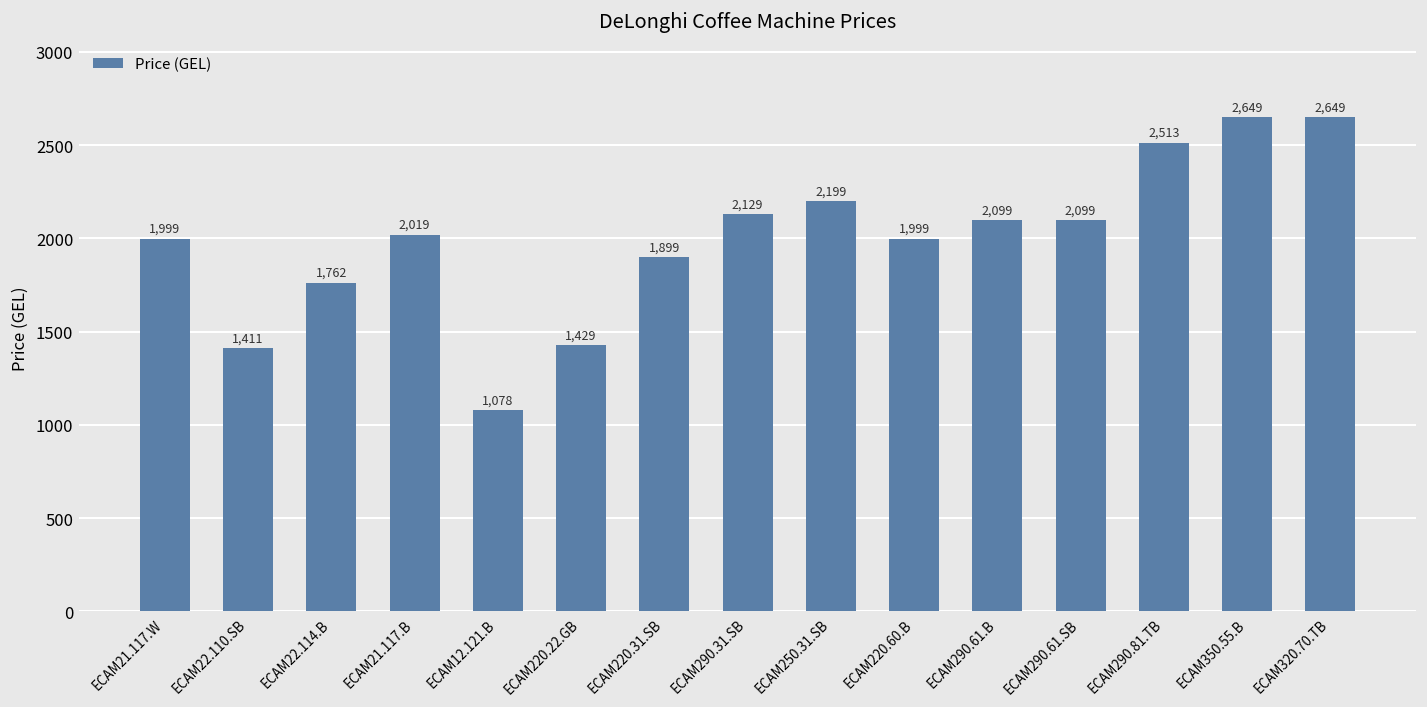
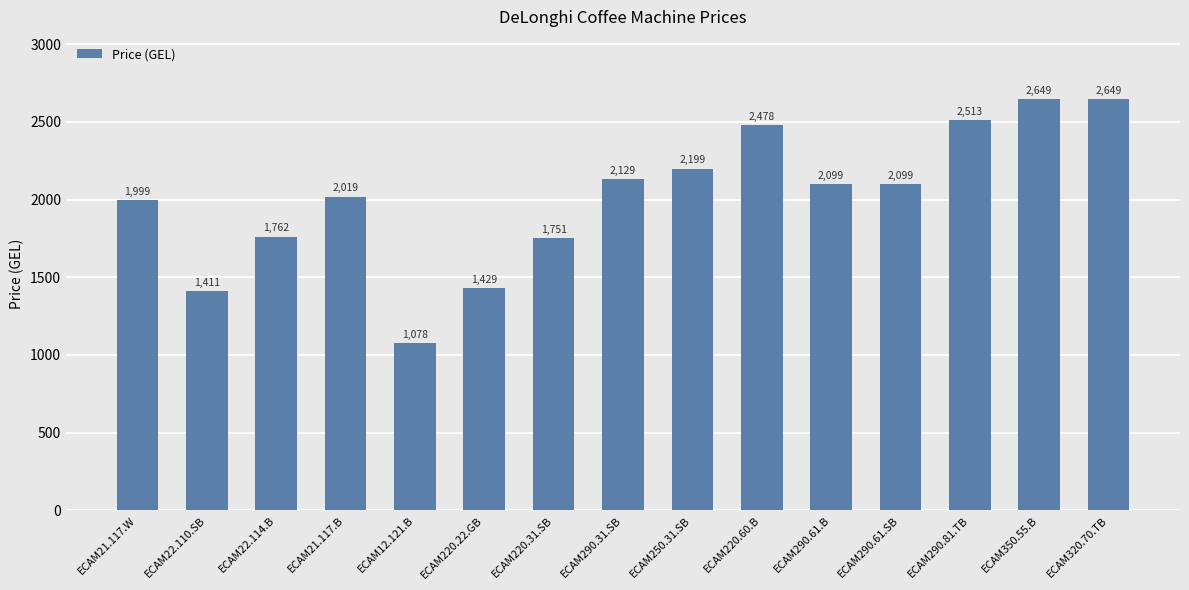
ECAM220.31.SB: 1,899 -> 1,751
ECAM220.60.B: 1,999 -> 2,478
